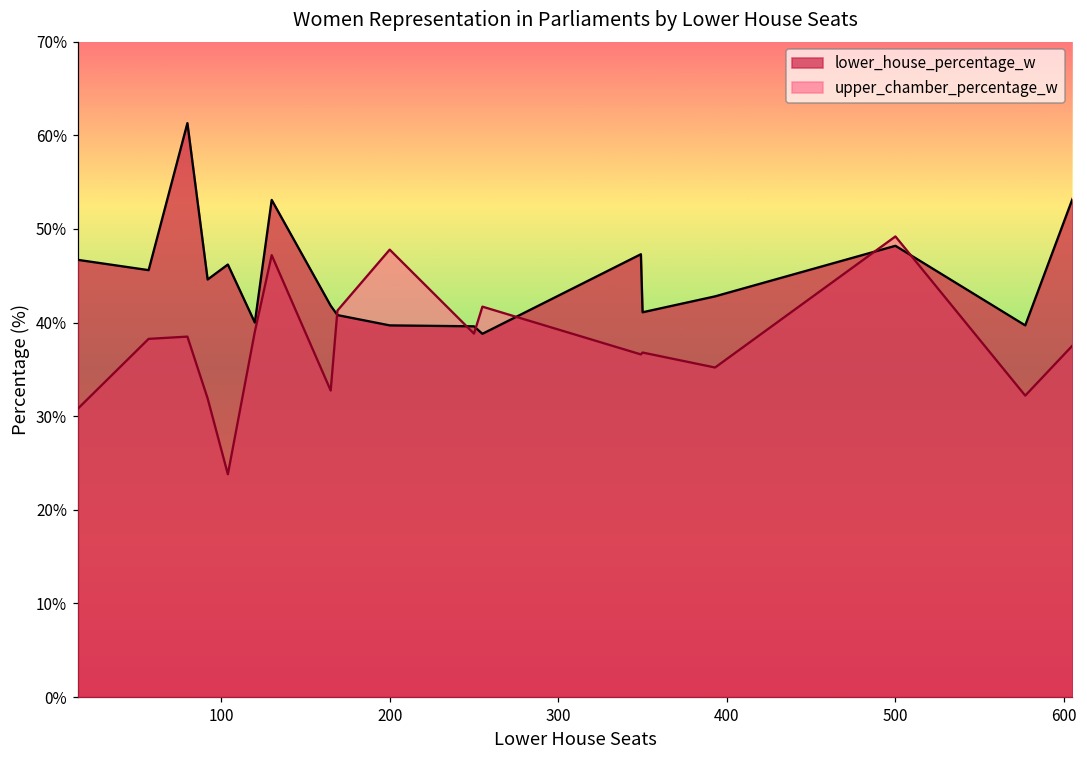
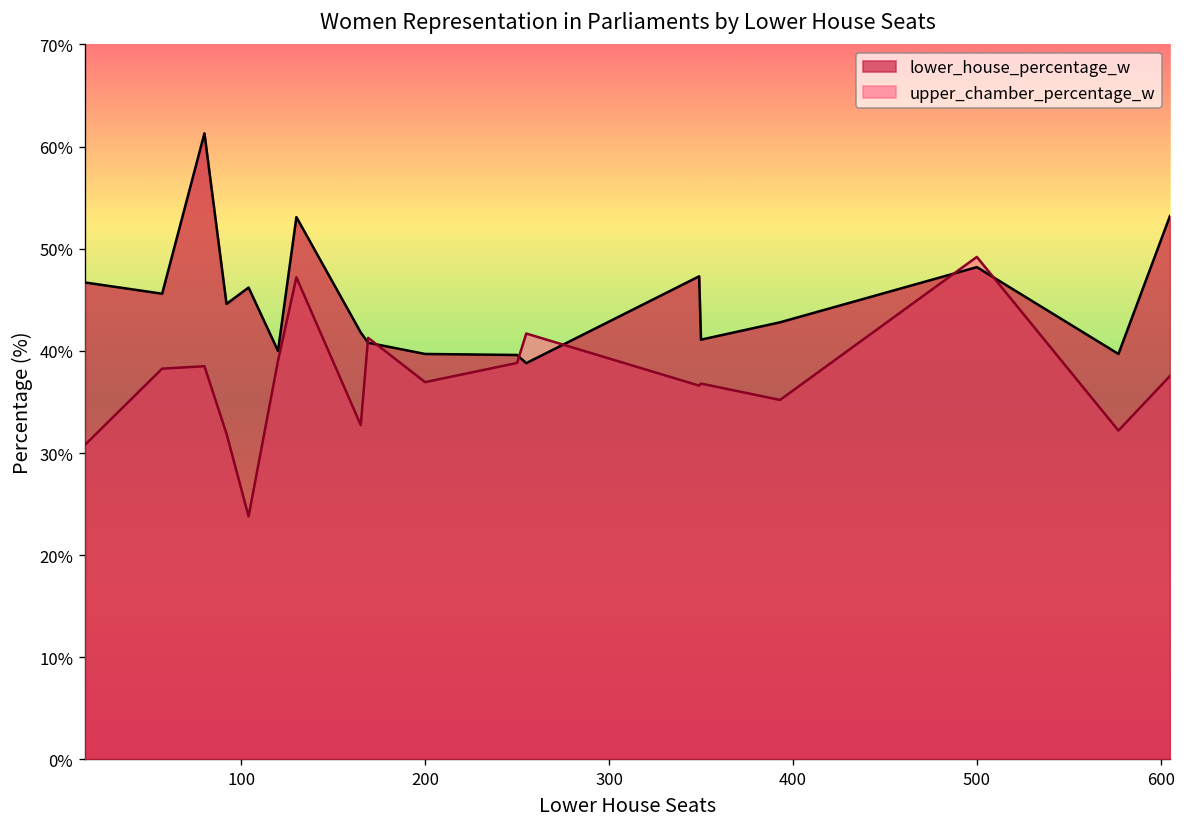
upper_chamber_percentage_w, 200: 48% -> 37%
